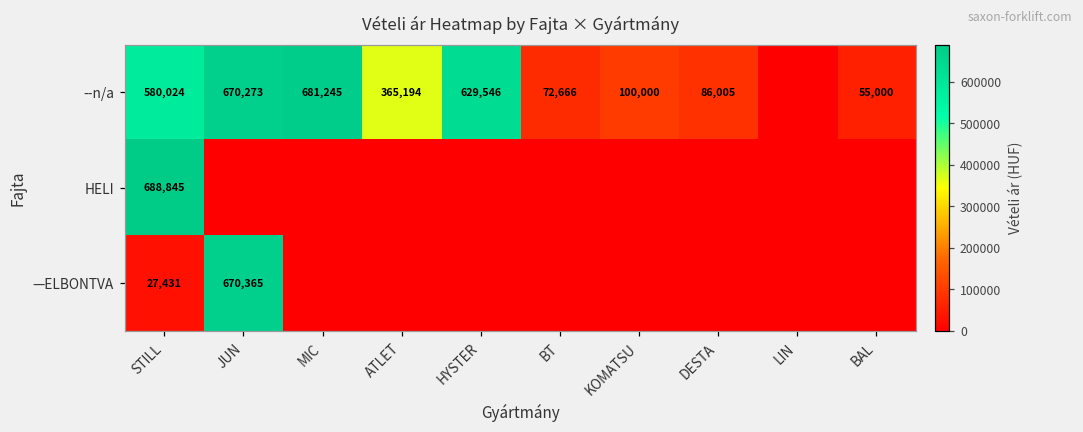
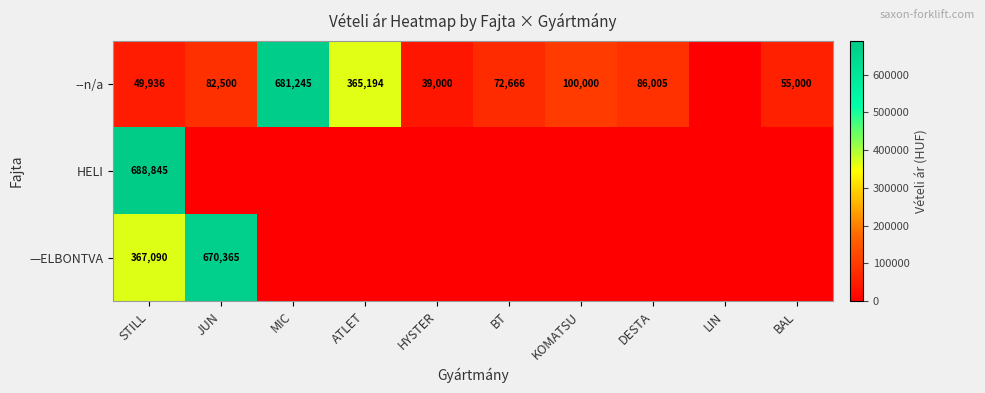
--n/a, STILL: 580,024 -> 49,936
--n/a, JUN: 670,273 -> 82,500
--n/a, HYSTER: 629,546 -> 39,000
—ELBONTVA, STILL: 27,431 -> 367,090
